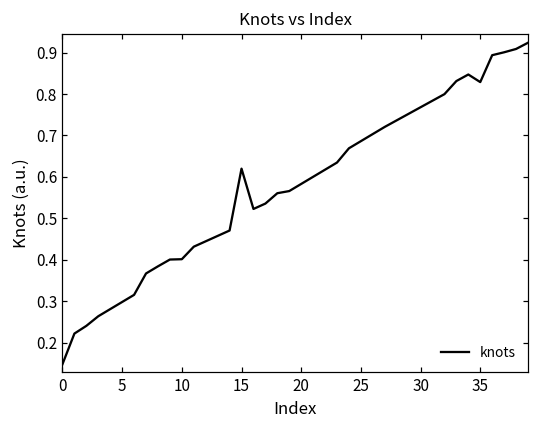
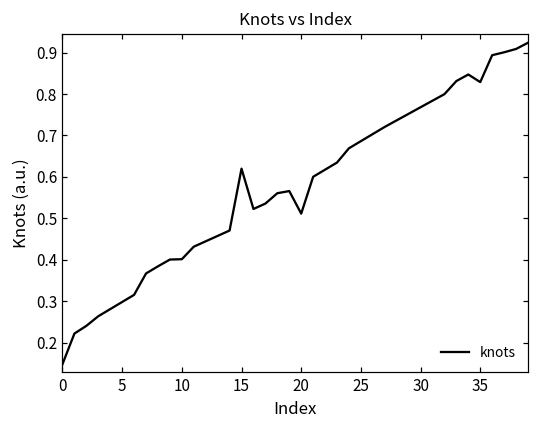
20: 0.58 -> 0.51
